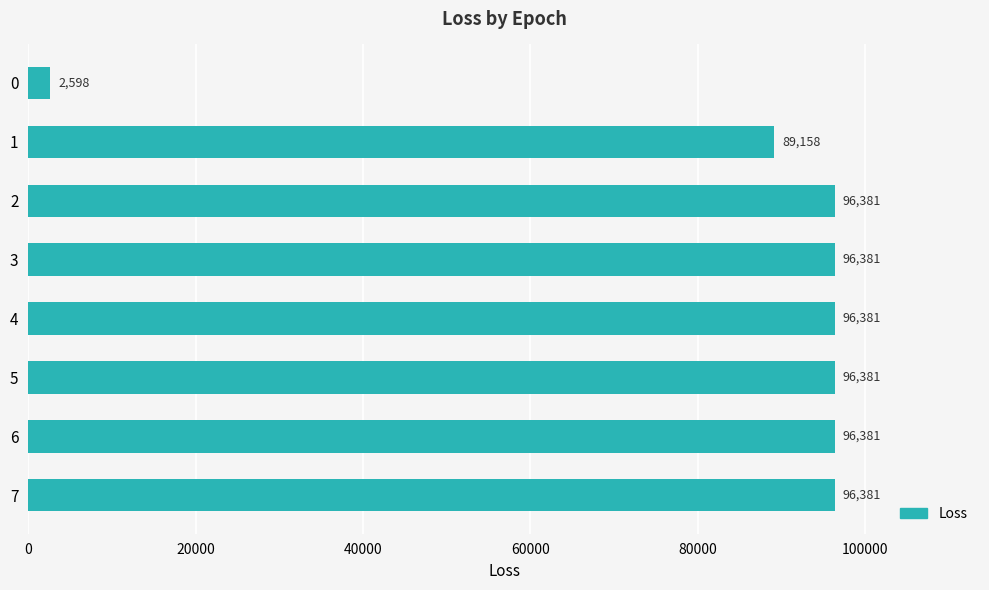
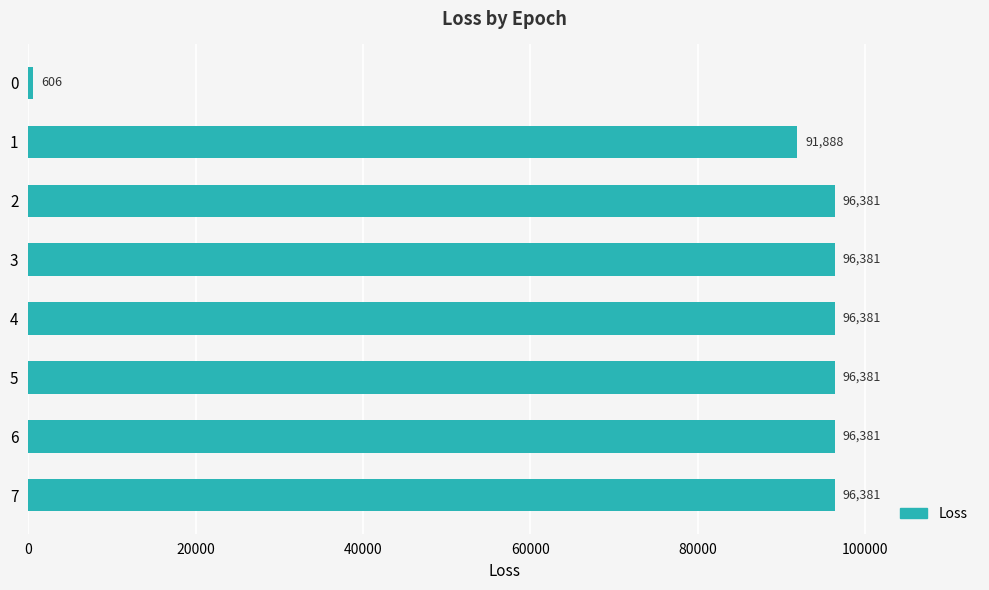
0: 2,598 -> 606
1: 89,158 -> 91,888
